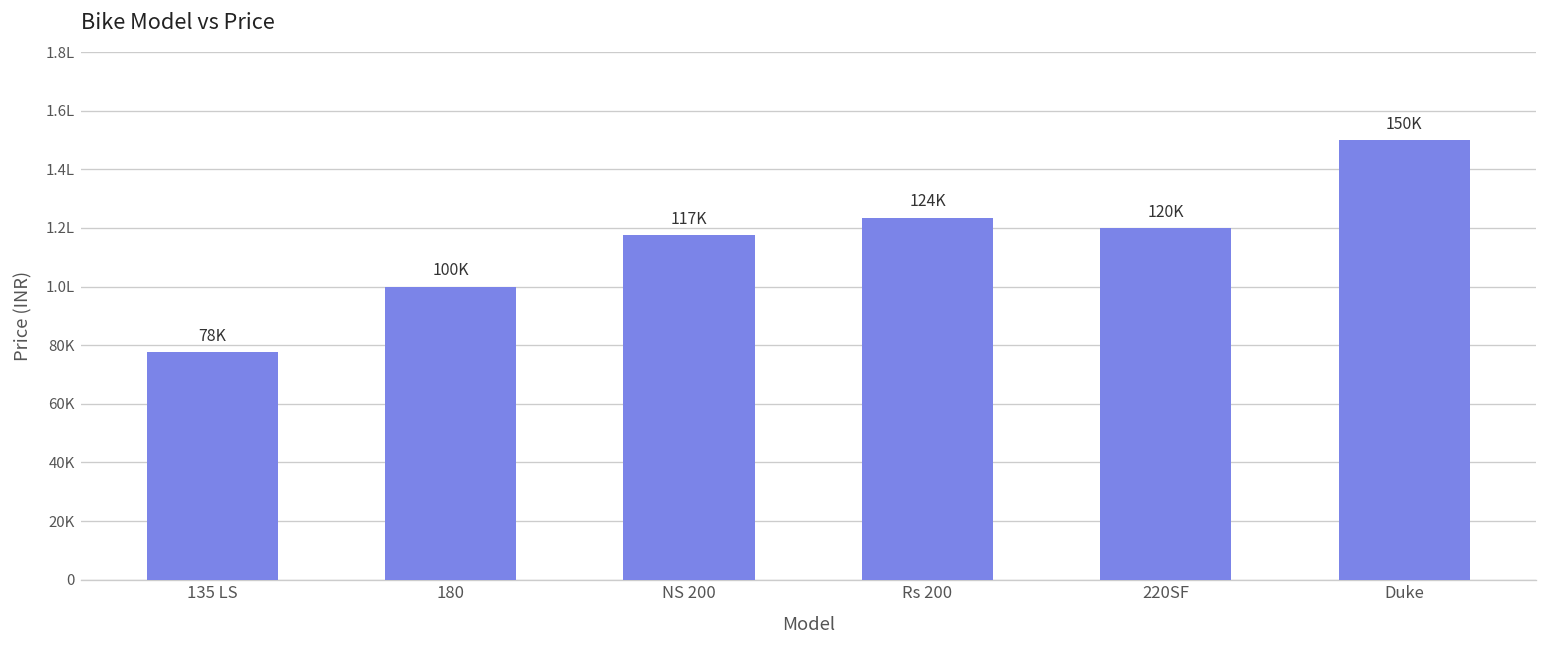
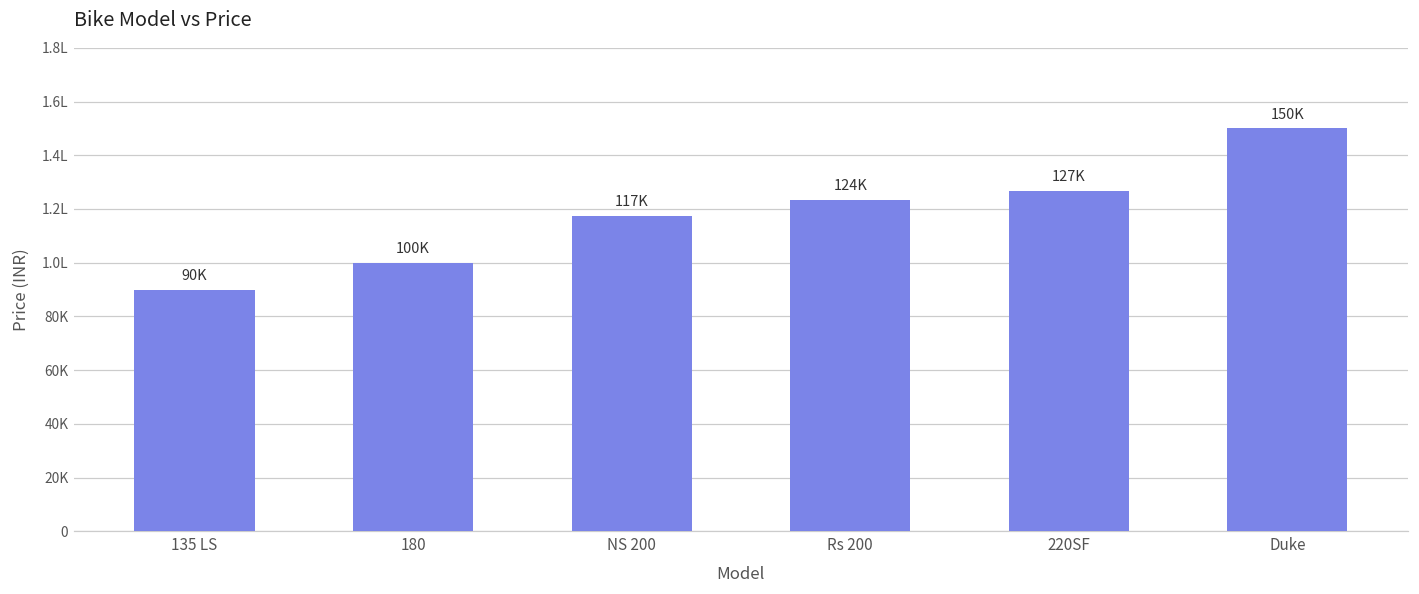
135 LS: 78K -> 90K
220SF: 120K -> 127K
